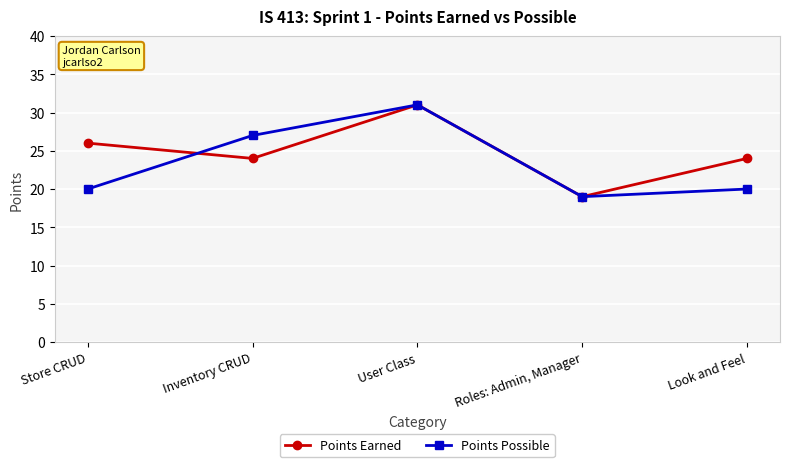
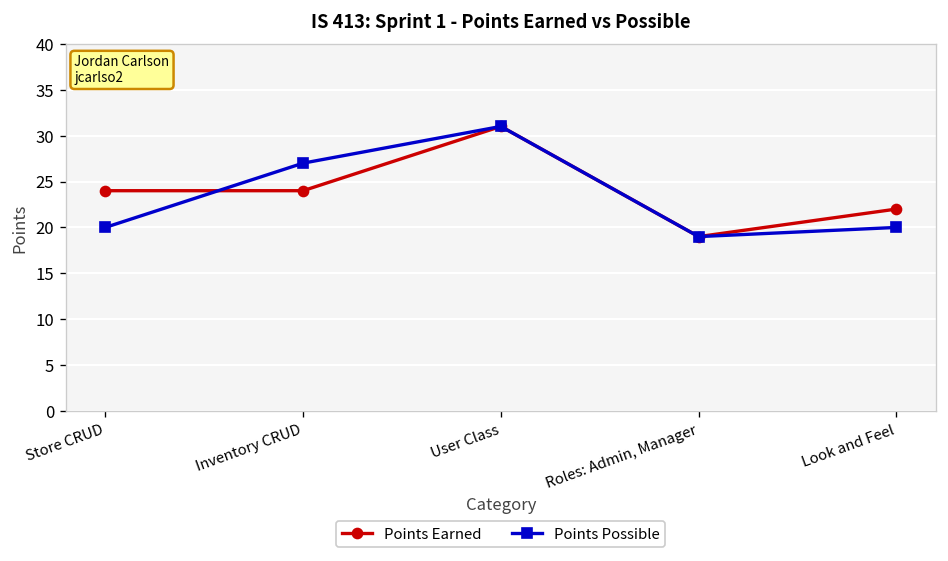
Points Earned, Store CRUD: 26 -> 24
Points Earned, Look and Feel: 24 -> 22
